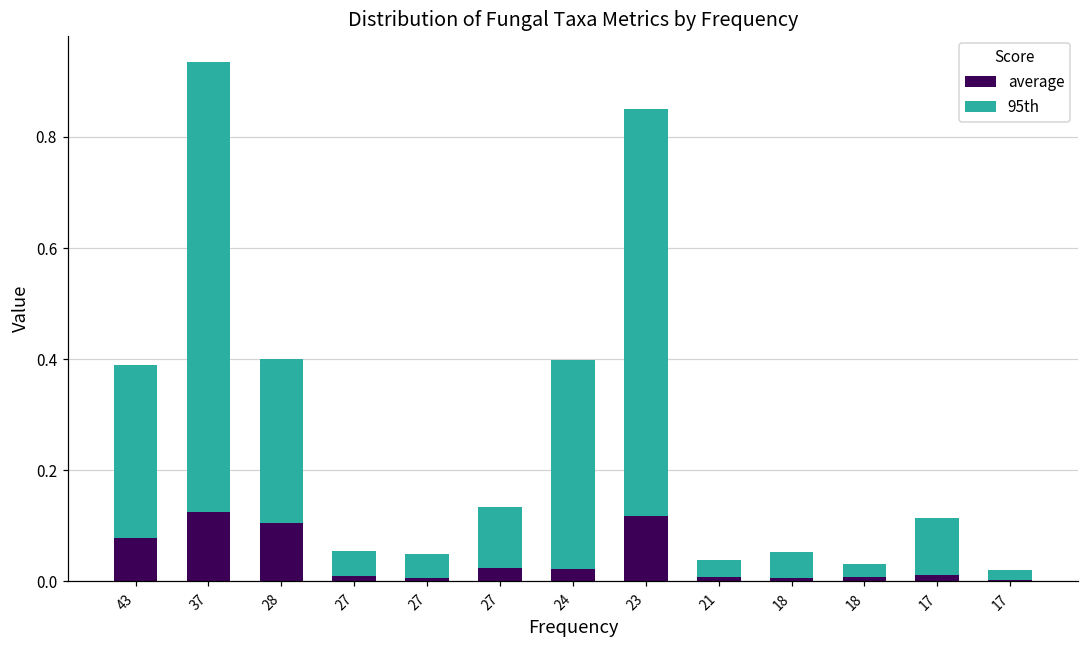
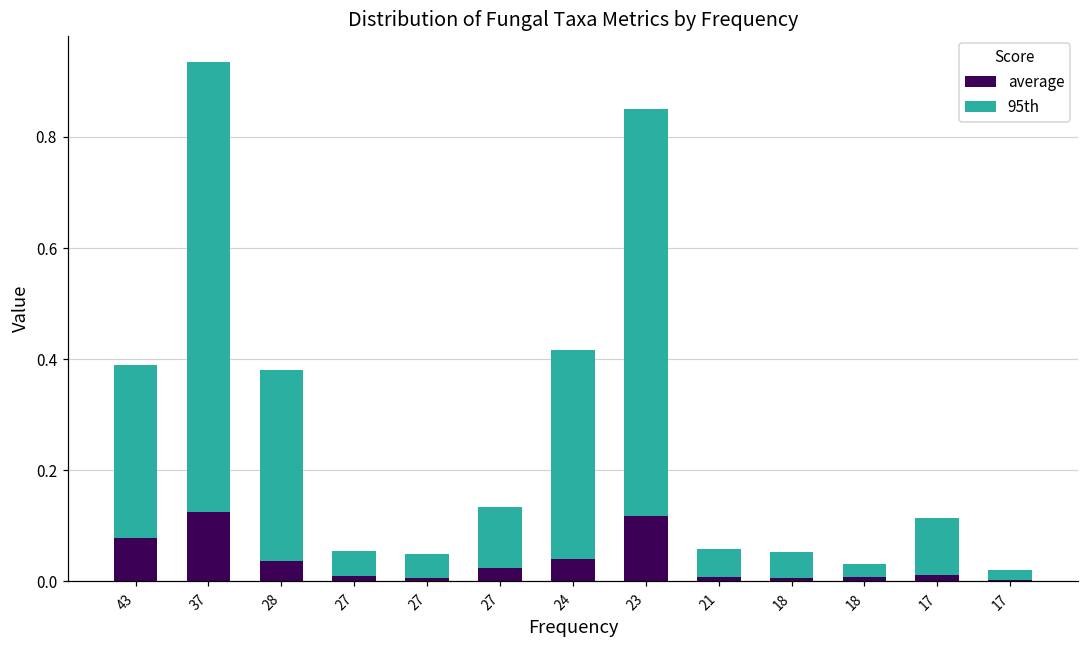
average, 28: 0.11 -> 0.04
95th, 28: 0.30 -> 0.34
average, 24: 0.02 -> 0.04
95th, 21: 0.03 -> 0.05
